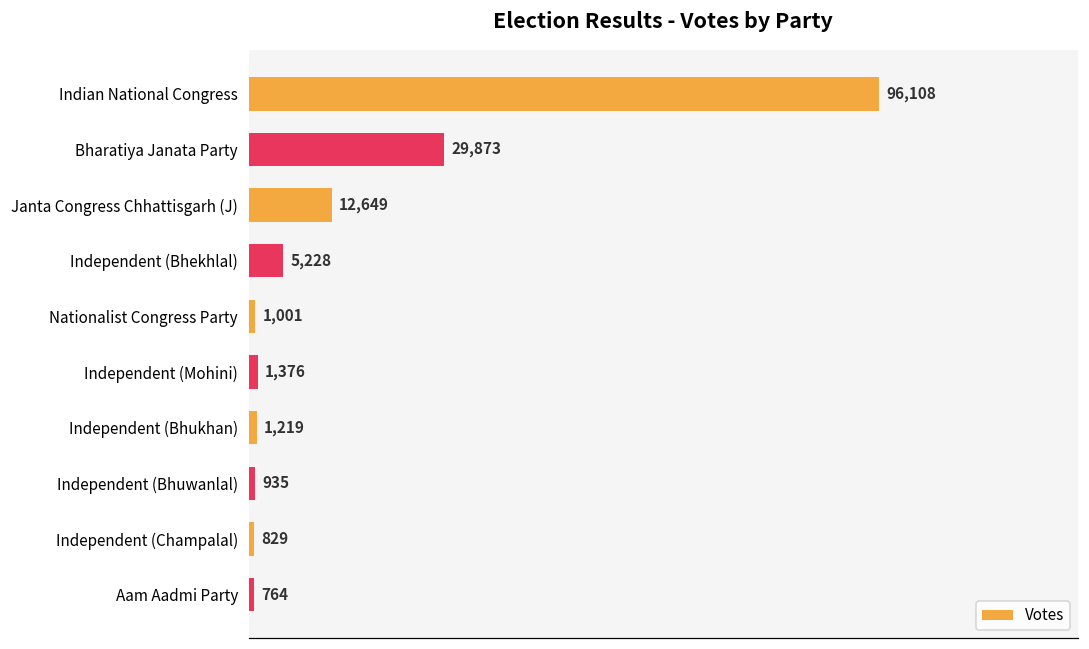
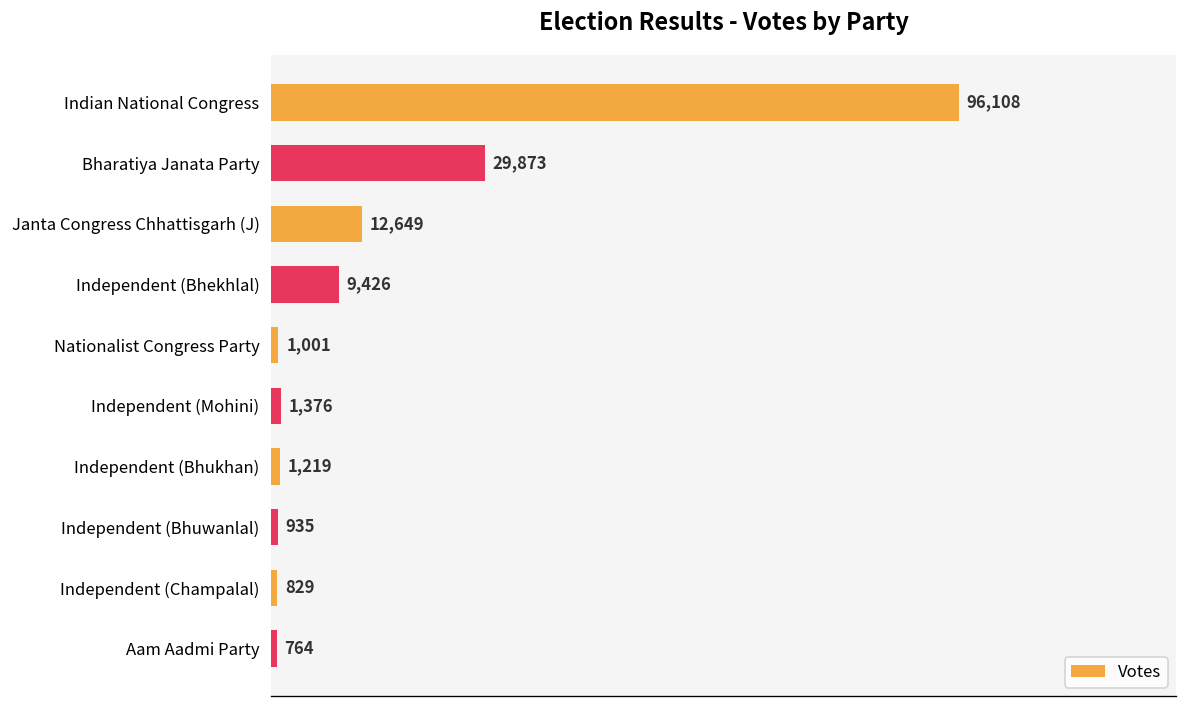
Independent (Bhekhlal): 5,228 -> 9,426
